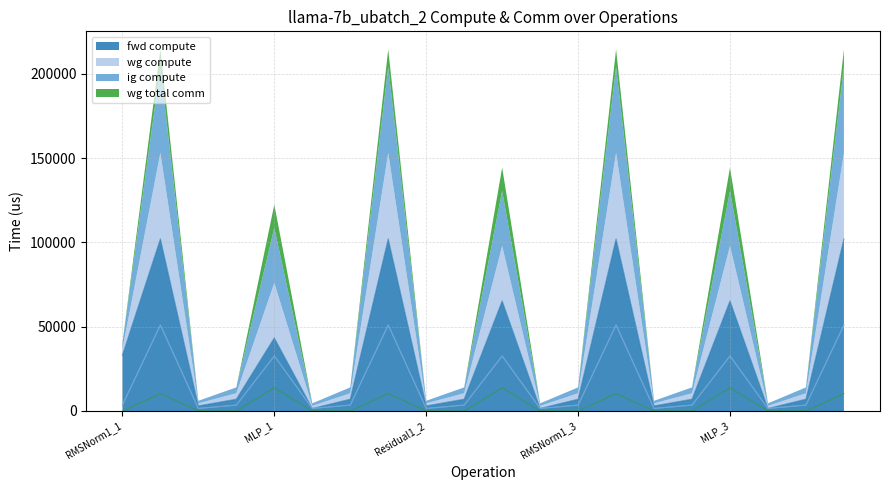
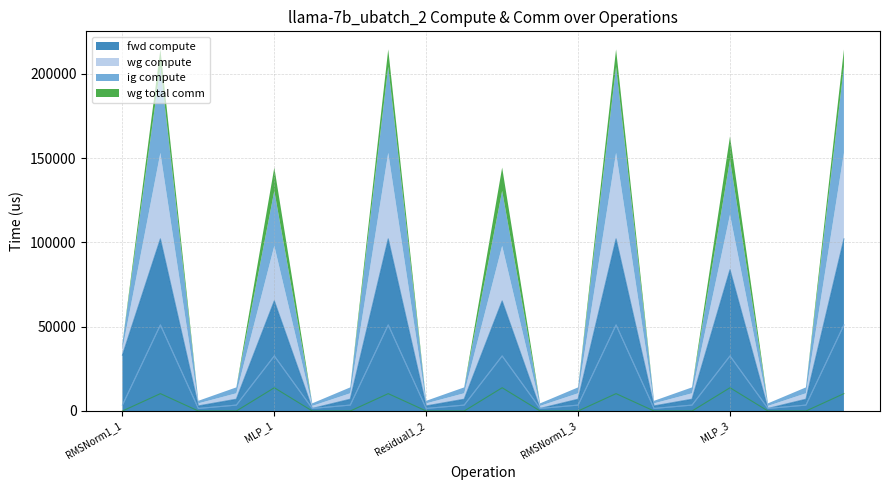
fwd compute, MLP_1: 43000 -> 65000
fwd compute, MLP_3: 65000 -> 84000
